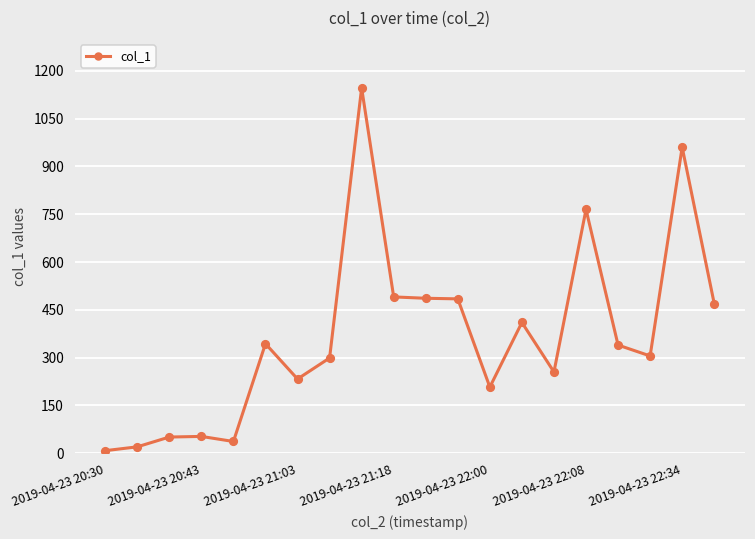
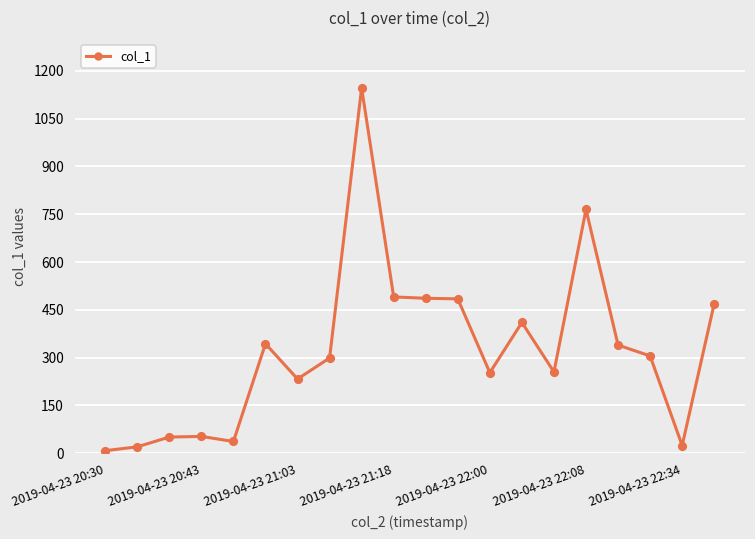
2019-04-23 22:00: 210 -> 250
2019-04-23 22:34: 960 -> 20
